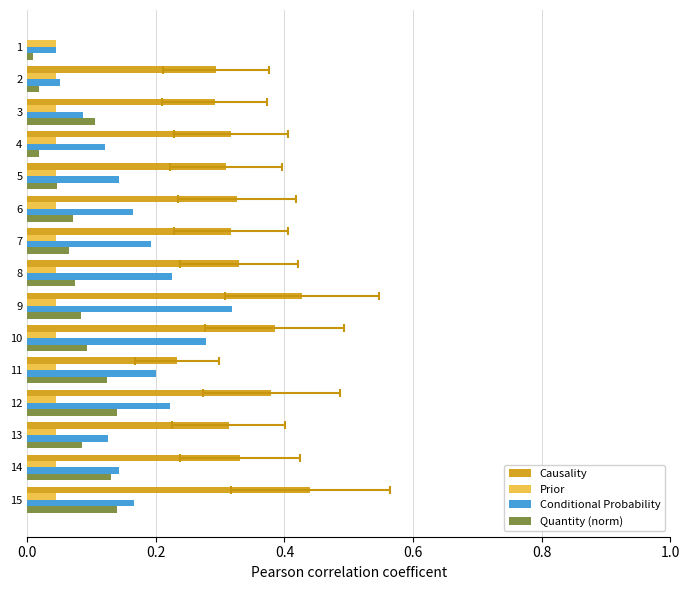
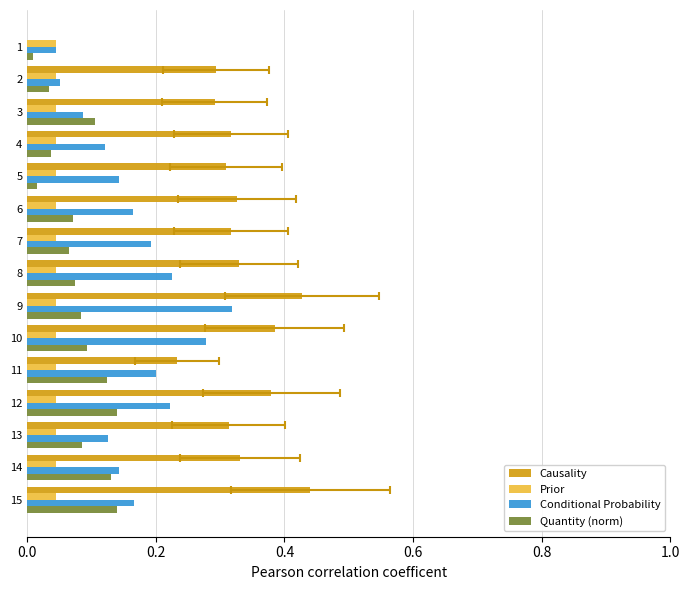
Quantity (norm), 2: 0.02 -> 0.03
Quantity (norm), 4: 0.02 -> 0.04
Quantity (norm), 5: 0.05 -> 0.01
